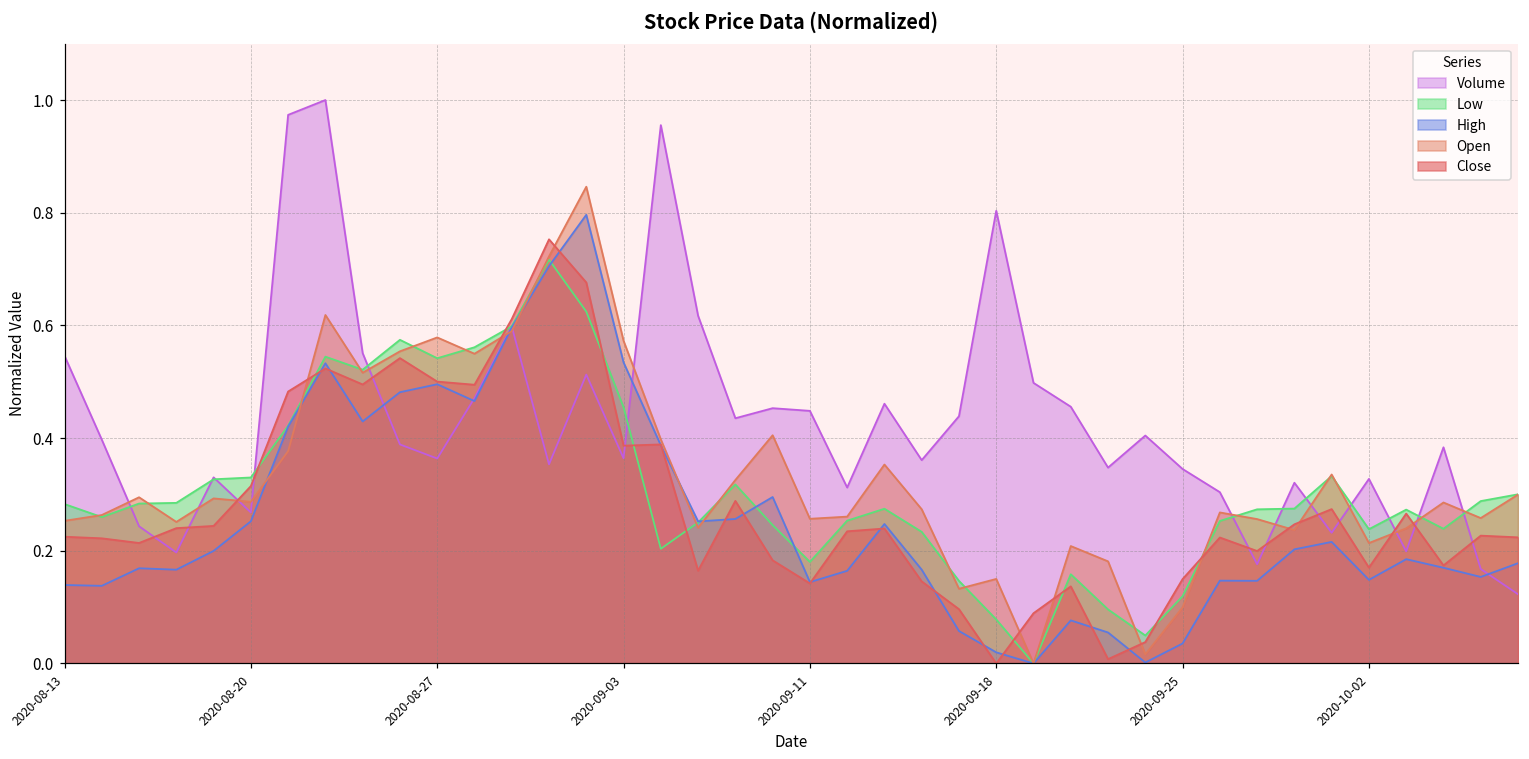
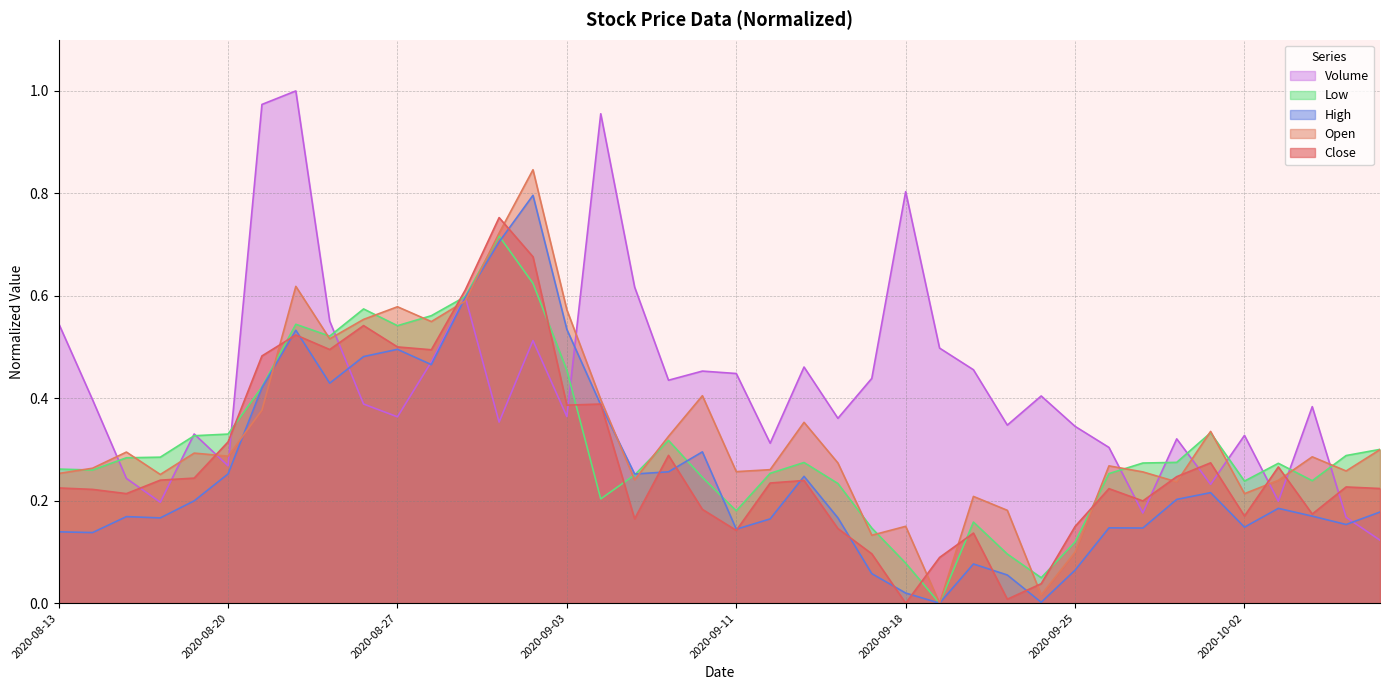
Low, 2020-08-13: 0.28 -> 0.26
High, 2020-09-25: 0.04 -> 0.06
